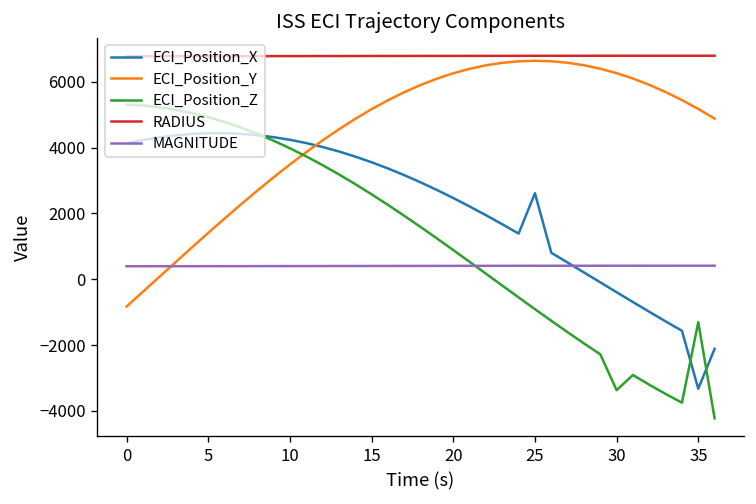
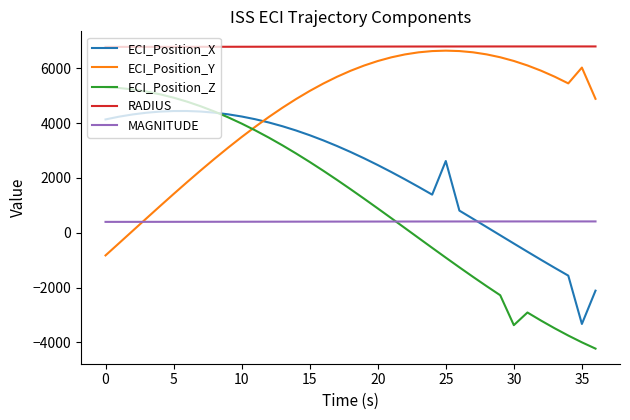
ECI_Position_Y, 35: 5200 -> 6000
ECI_Position_Z, 35: -1300 -> -4000
